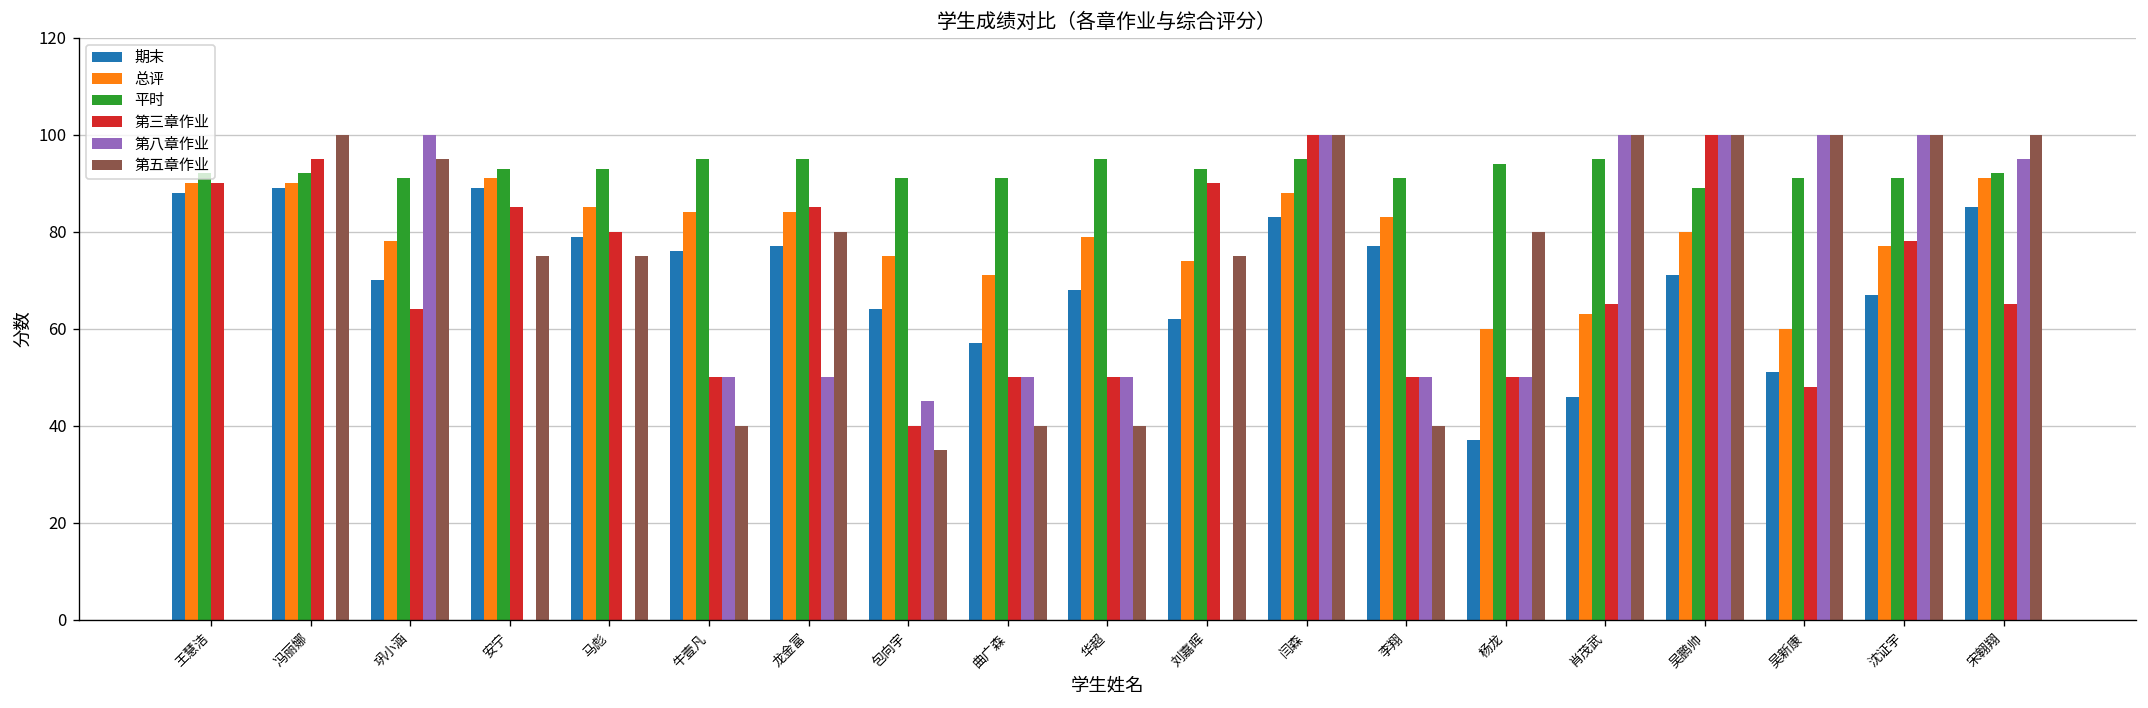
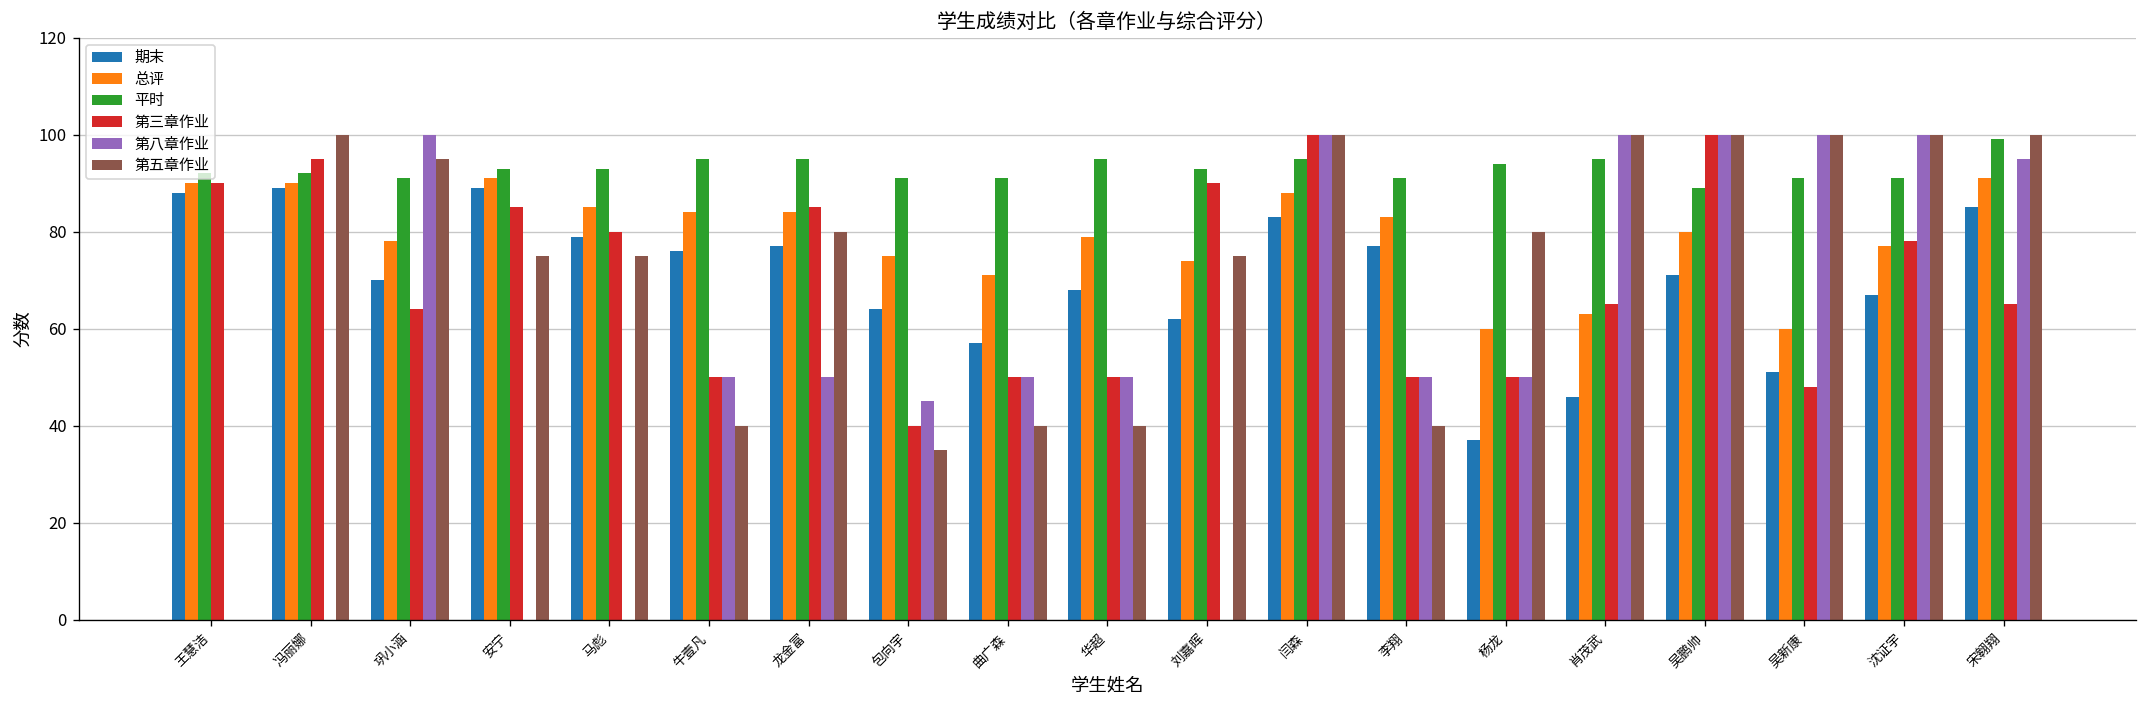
平时, 宋翱翔: 92 -> 99
